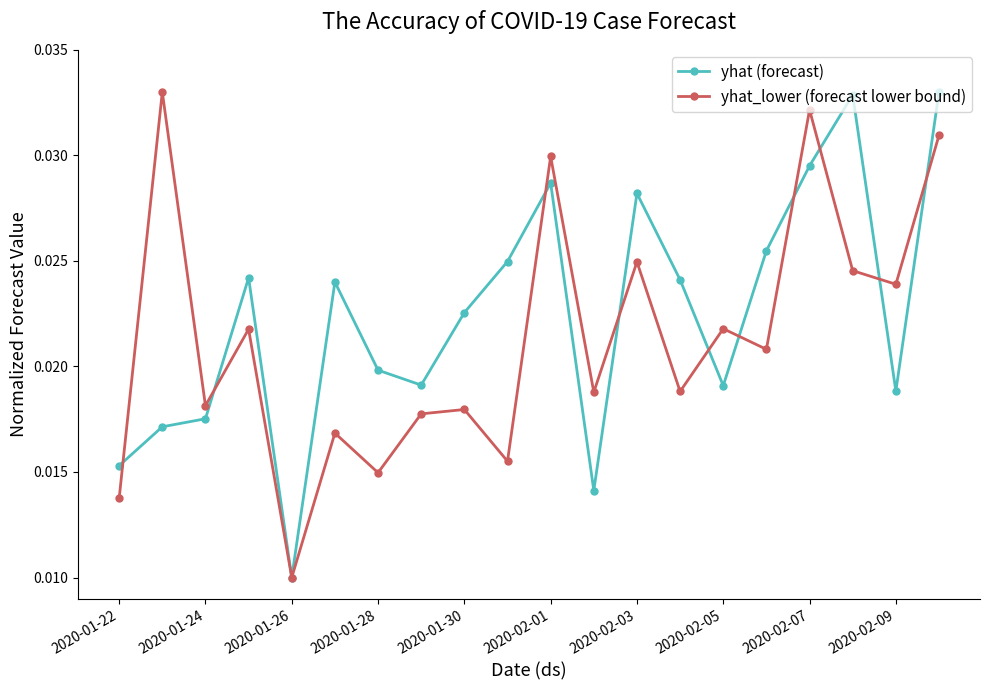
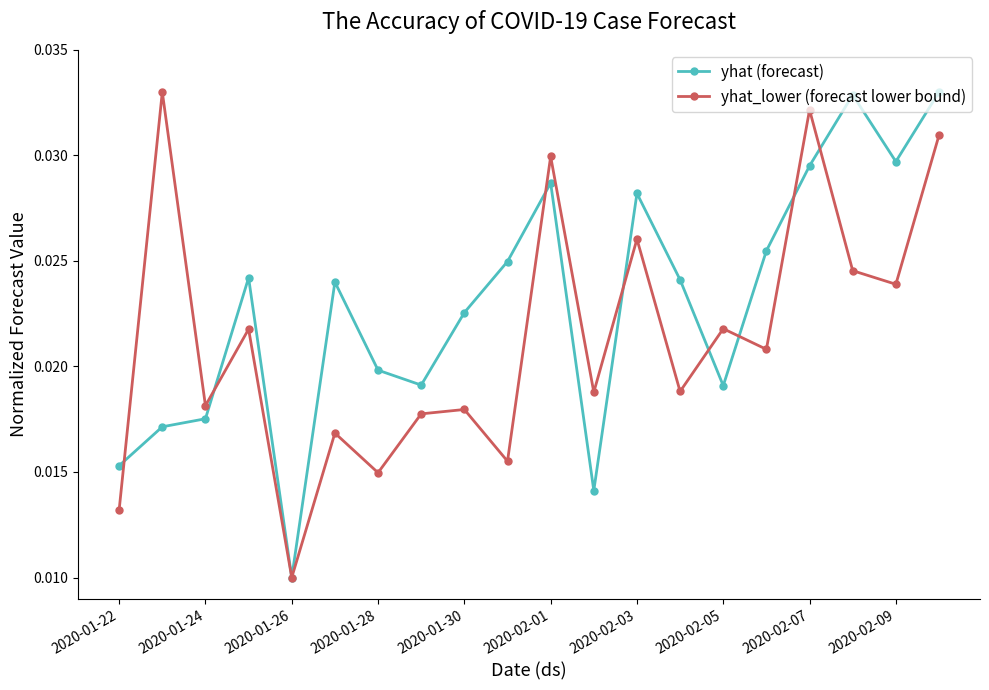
yhat_lower (forecast lower bound), 2020-01-22: 0.0137 -> 0.0132
yhat_lower (forecast lower bound), 2020-02-03: 0.0250 -> 0.0260
yhat (forecast), 2020-02-09: 0.0188 -> 0.0297
